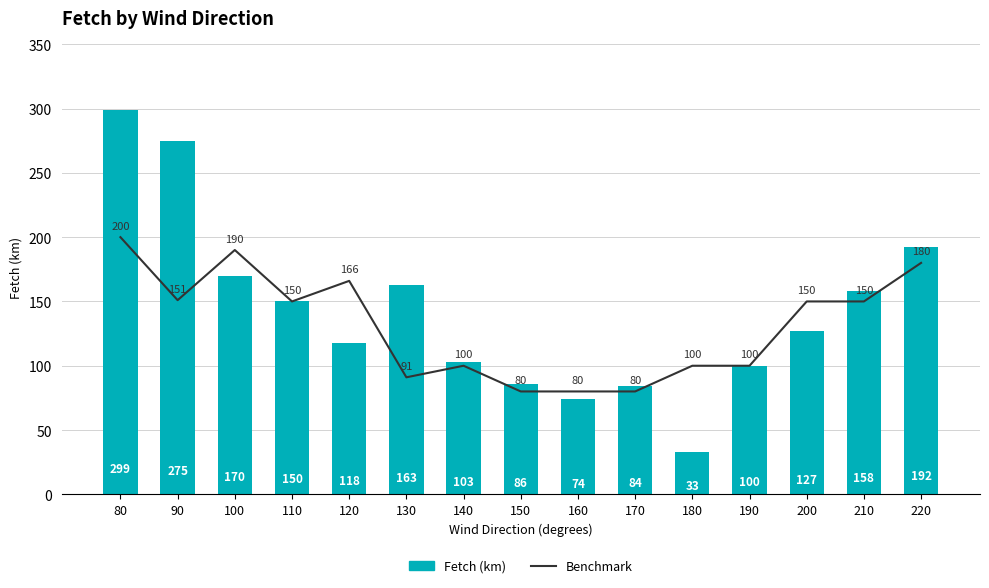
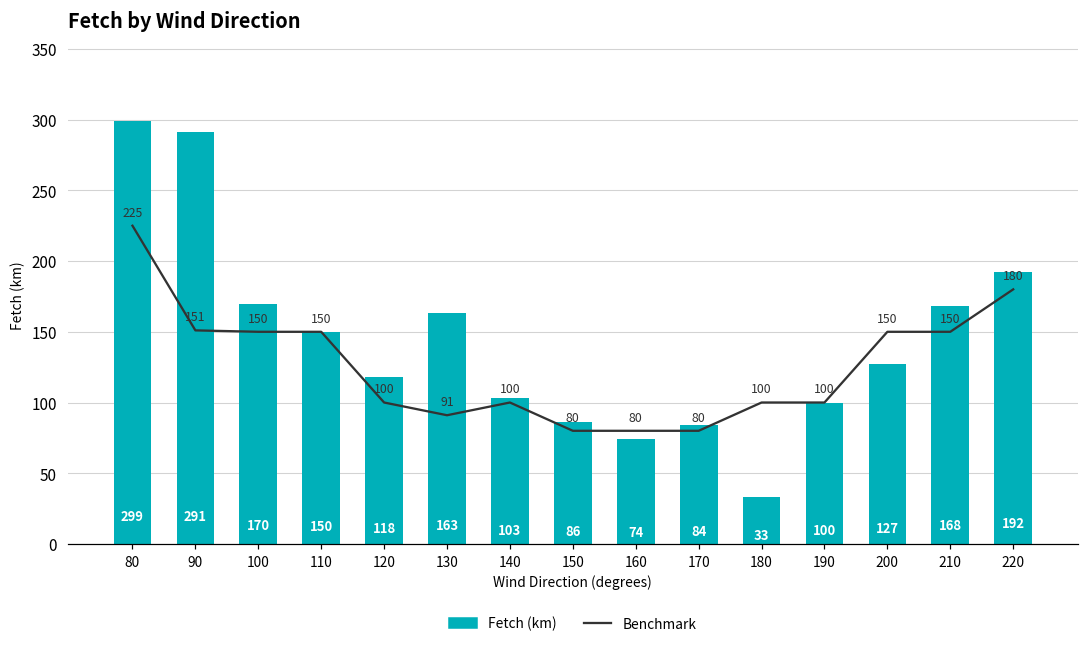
Benchmark, 80: 200 -> 225
Fetch (km), 90: 275 -> 291
Benchmark, 100: 190 -> 150
Benchmark, 120: 166 -> 100
Fetch (km), 210: 158 -> 168
